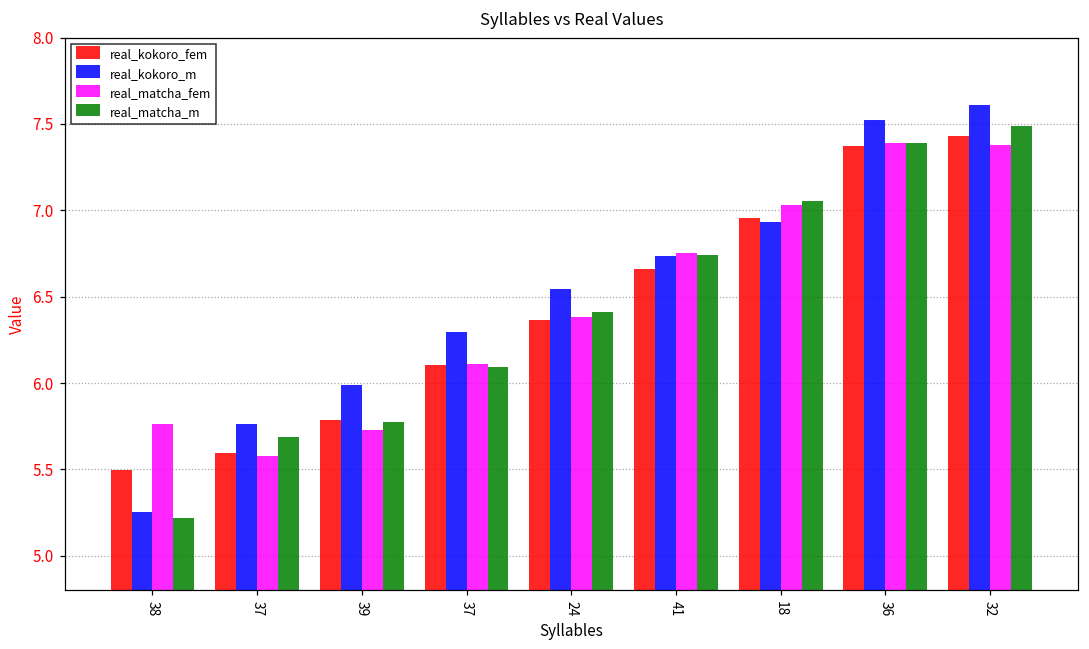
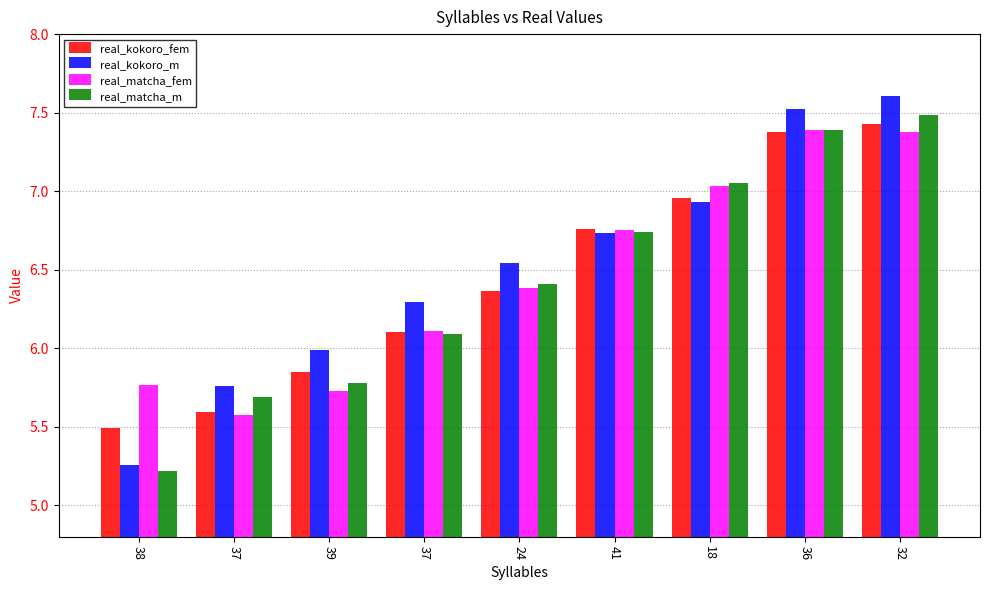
real_kokoro_fem, 39: 5.79 -> 5.85
real_kokoro_fem, 41: 6.66 -> 6.76
